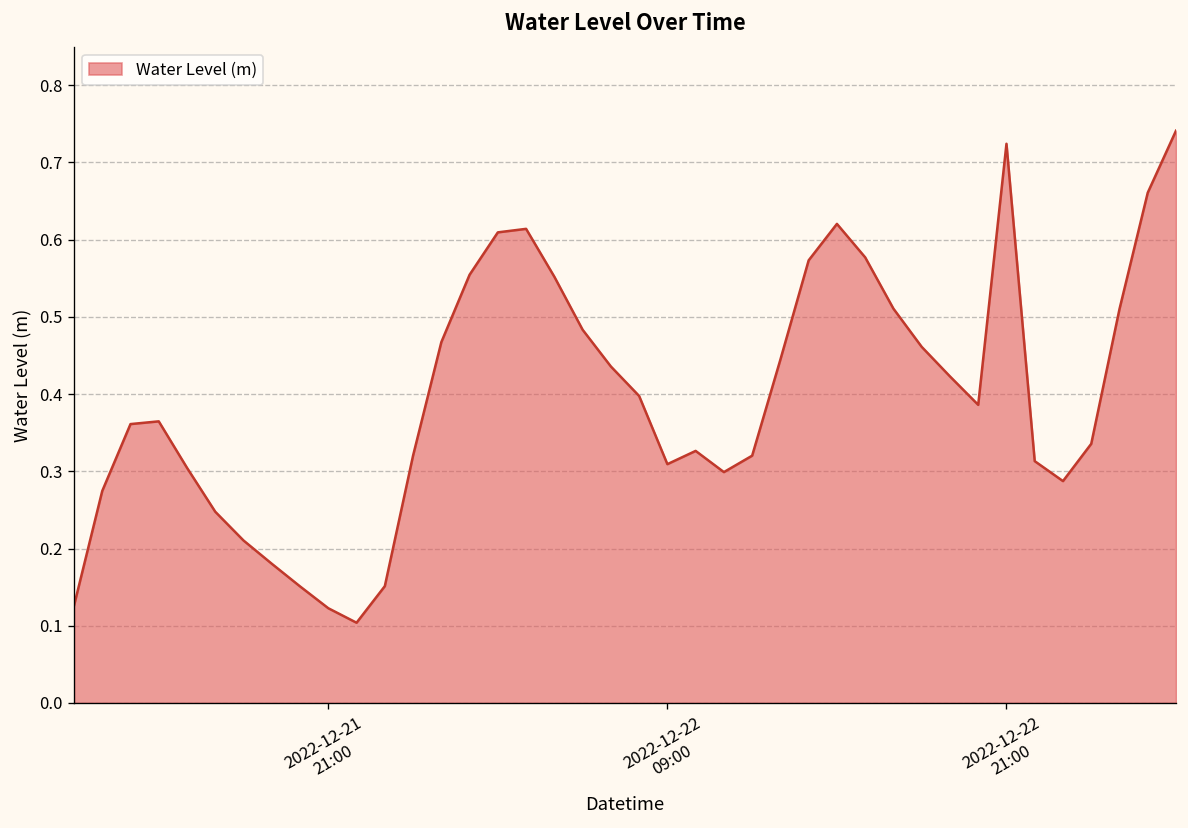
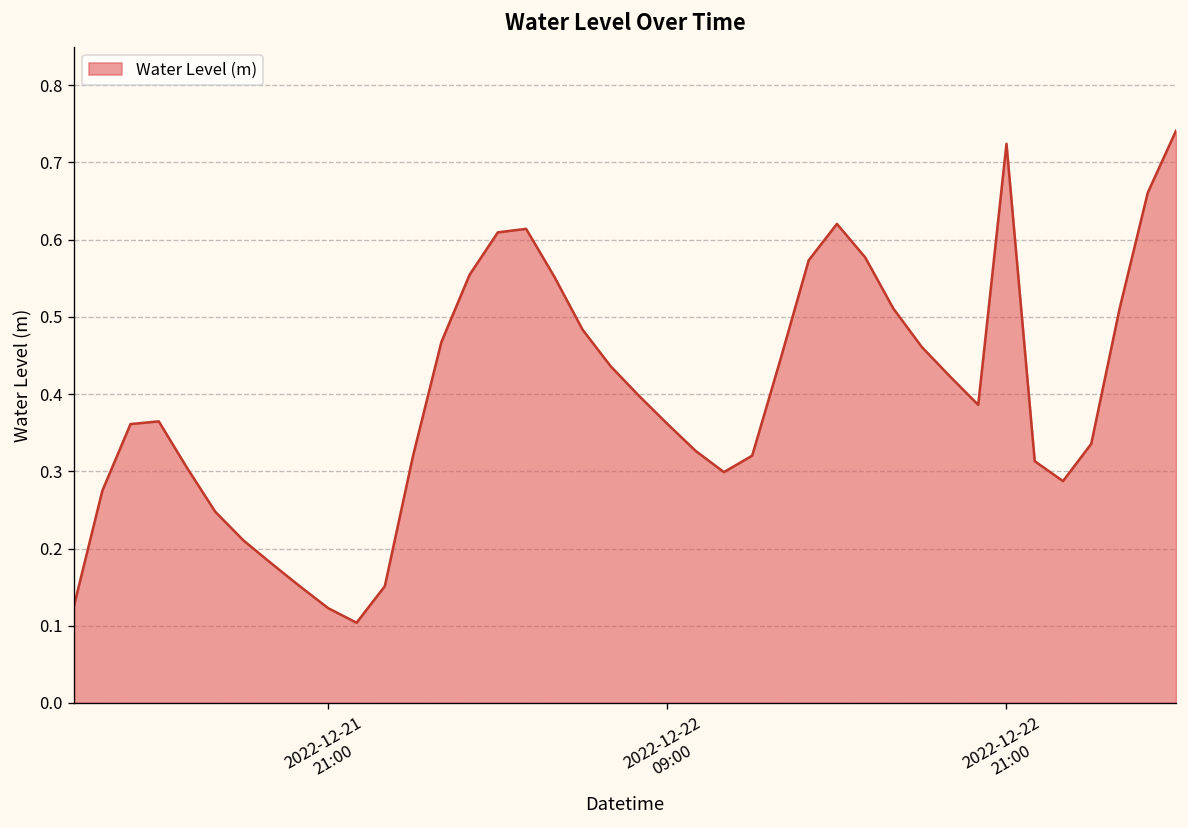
2022-12-22 09:00: 0.31 -> 0.36
